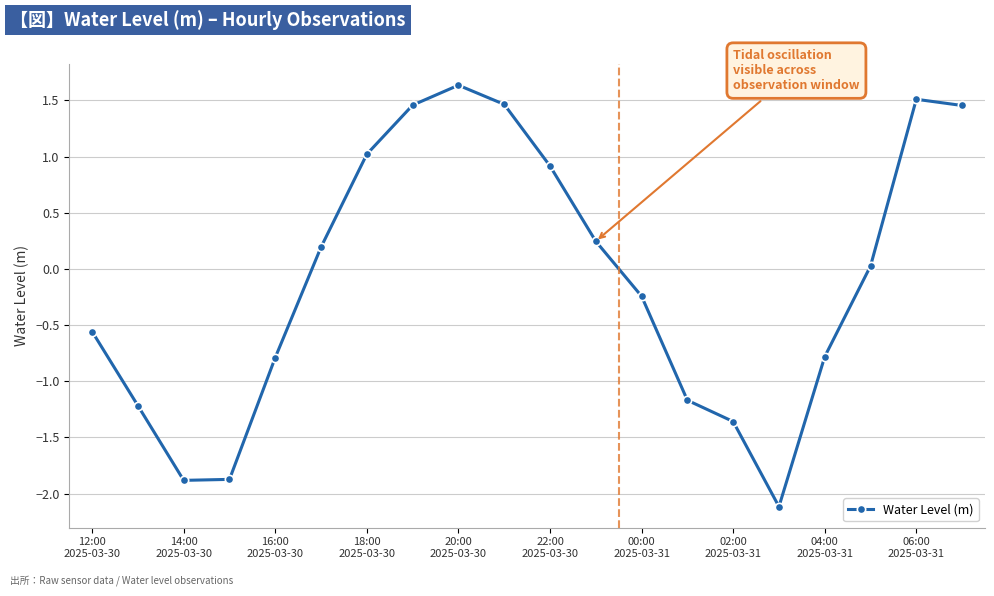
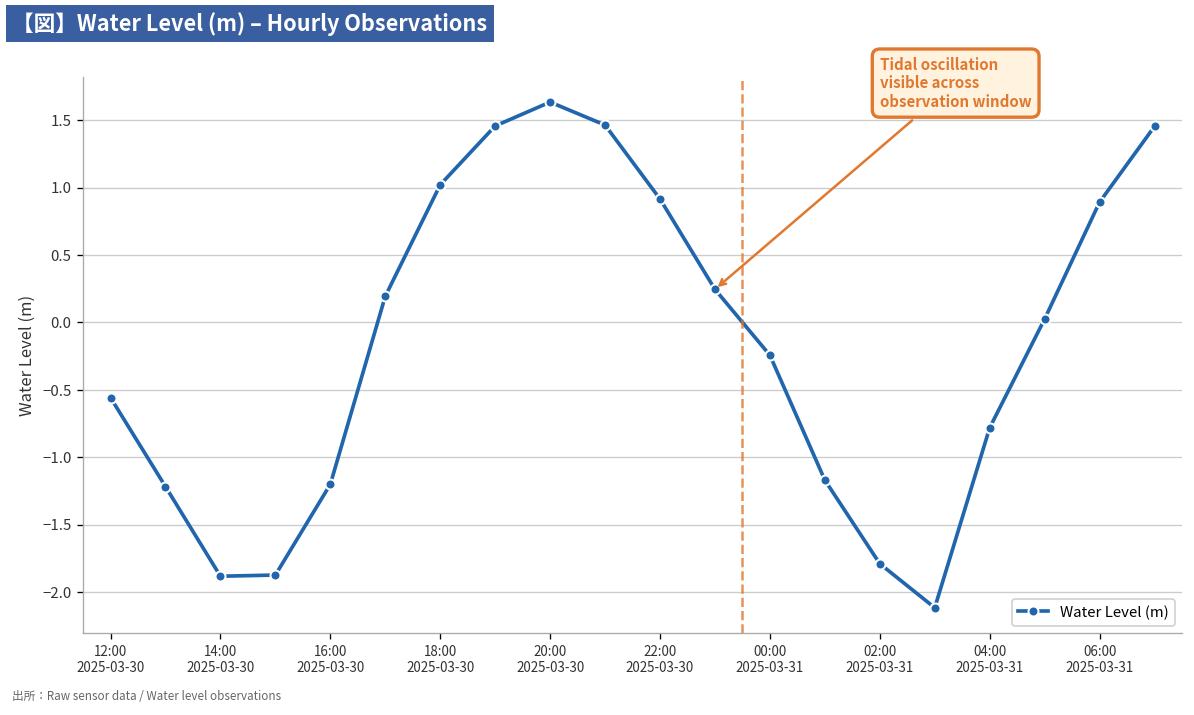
16:00 2025-03-30: -0.79 -> -1.20
02:00 2025-03-31: -1.36 -> -1.79
06:00 2025-03-31: 1.51 -> 0.89
